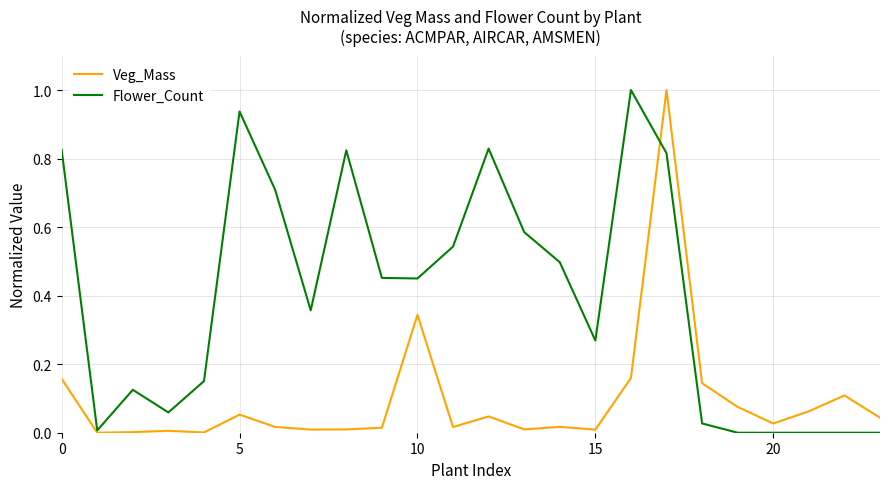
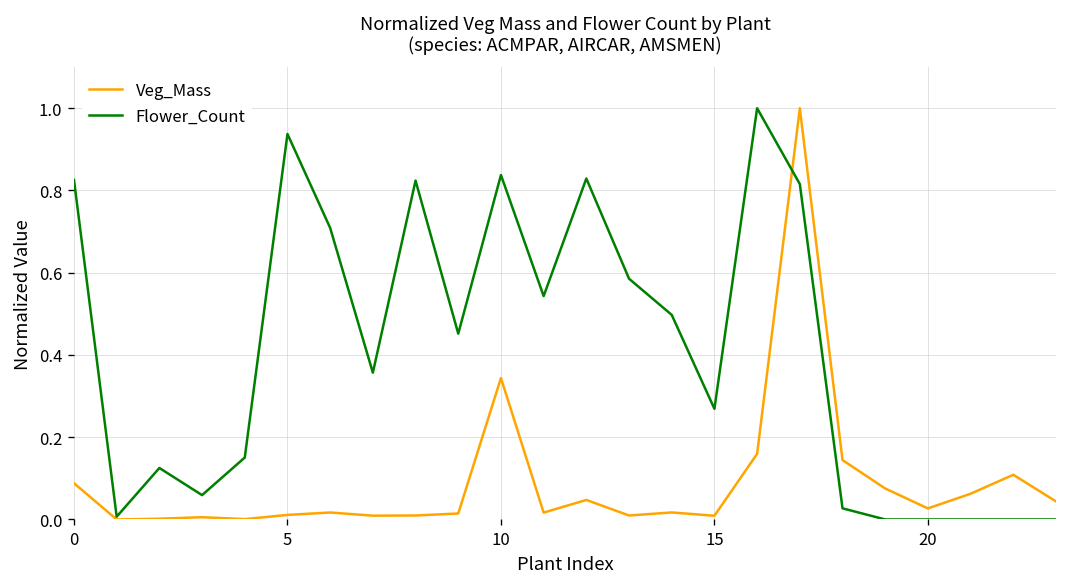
Veg_Mass, 0: 0.16 -> 0.09
Veg_Mass, 5: 0.05 -> 0.01
Flower_Count, 10: 0.45 -> 0.84
